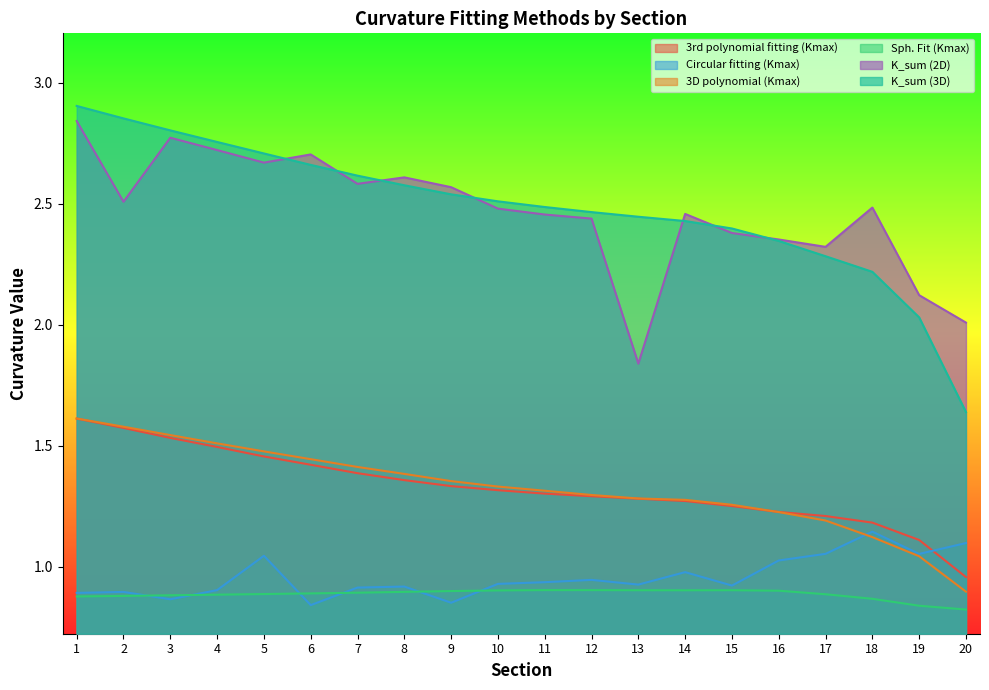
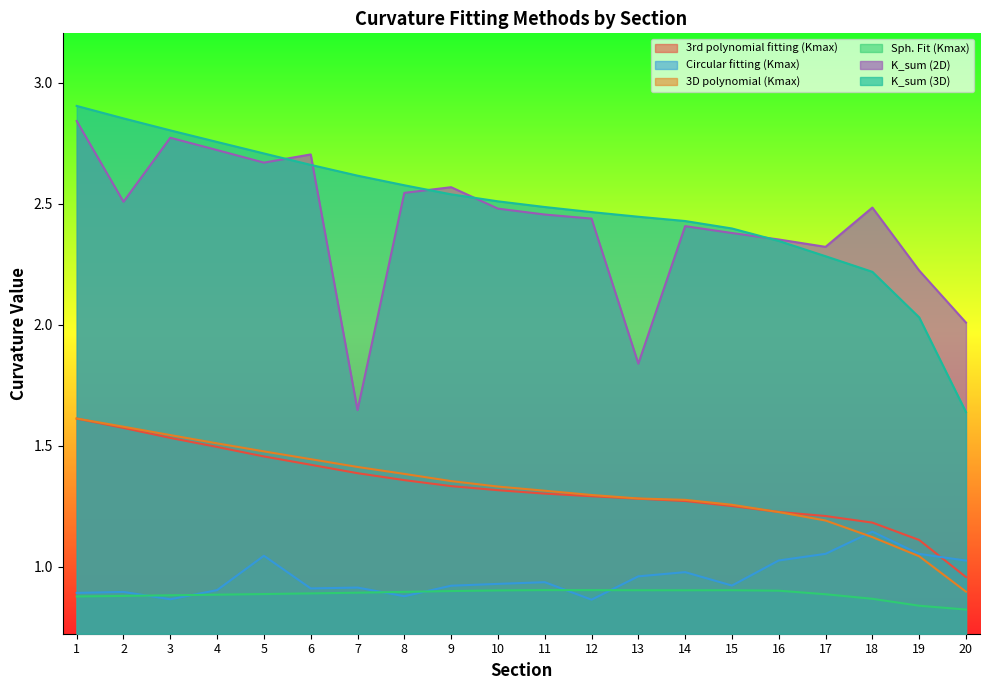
Circular fitting (Kmax), 6: 0.84 -> 0.91
K_sum (2D), 7: 2.58 -> 1.65
Circular fitting (Kmax), 8: 0.92 -> 0.88
K_sum (2D), 8: 2.61 -> 2.54
Circular fitting (Kmax), 9: 0.85 -> 0.92
Circular fitting (Kmax), 12: 0.95 -> 0.86
Circular fitting (Kmax), 13: 0.93 -> 0.96
K_sum (2D), 14: 2.46 -> 2.41
K_sum (2D), 19: 2.12 -> 2.22
Circular fitting (Kmax), 20: 1.10 -> 1.03
